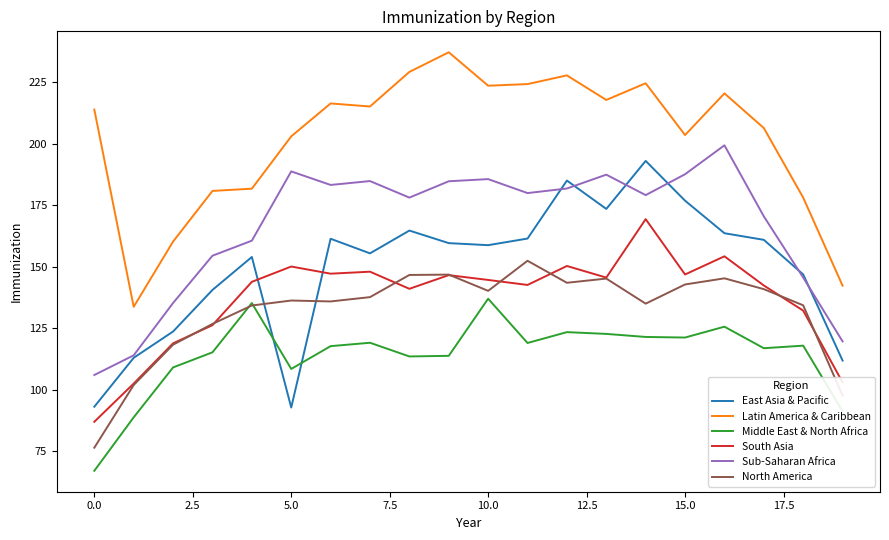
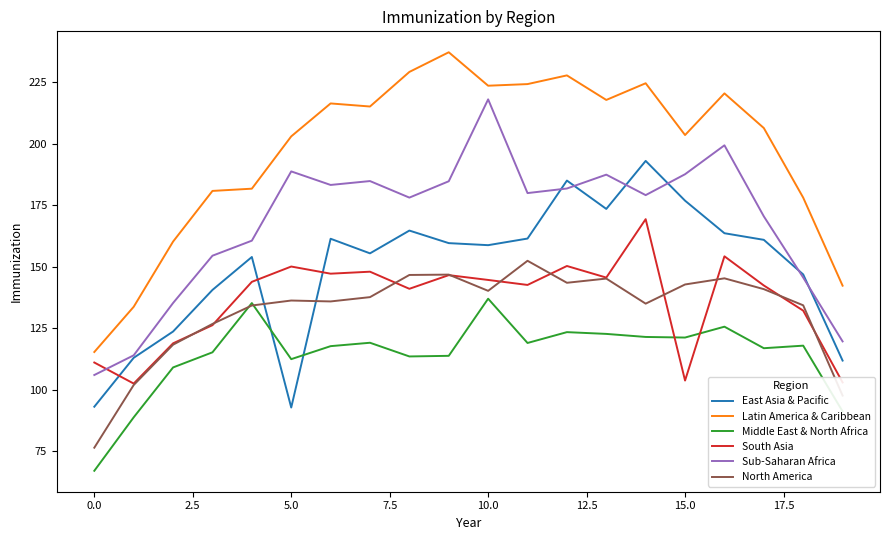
Latin America & Caribbean, 0.0: 214 -> 115
South Asia, 0.0: 87 -> 111
Middle East & North Africa, 5.0: 108 -> 112
Sub-Saharan Africa, 10.0: 186 -> 218
South Asia, 15.0: 147 -> 104
